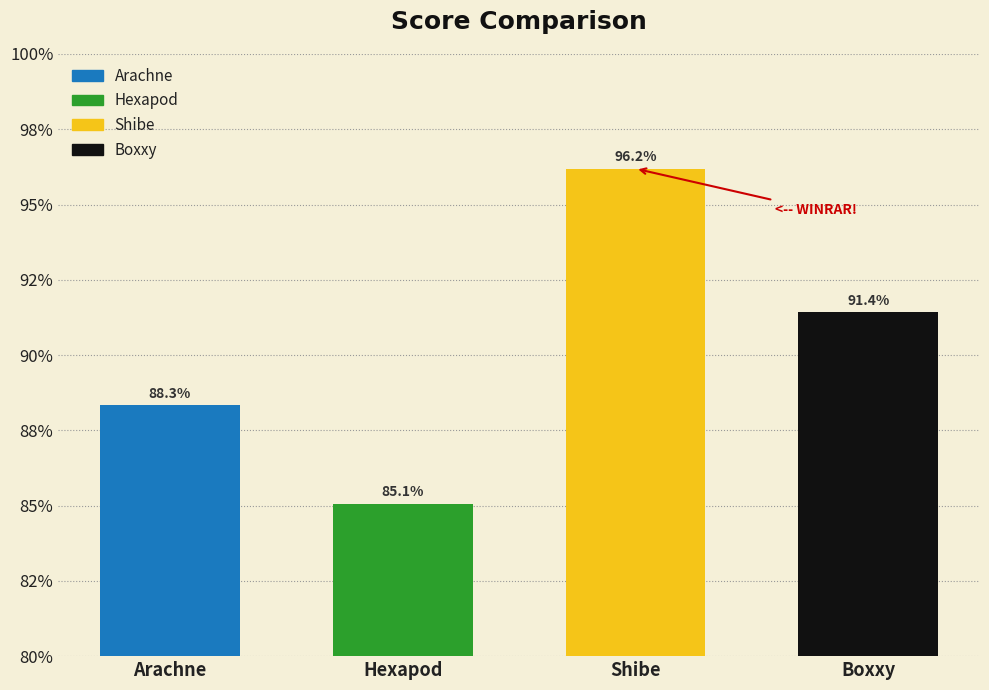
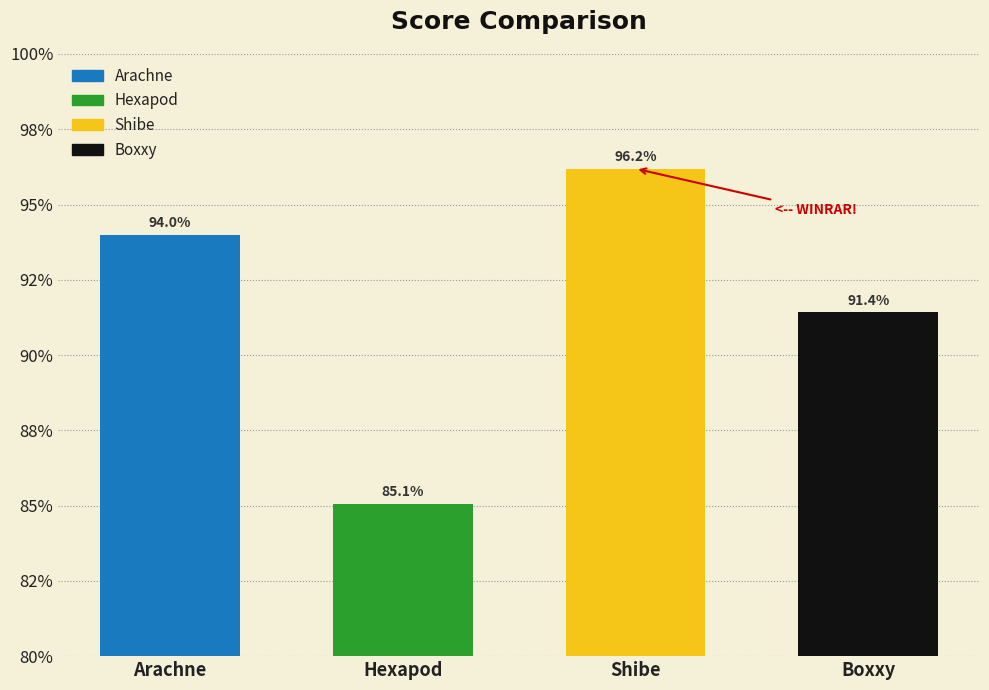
Arachne: 88.3% -> 94.0%
